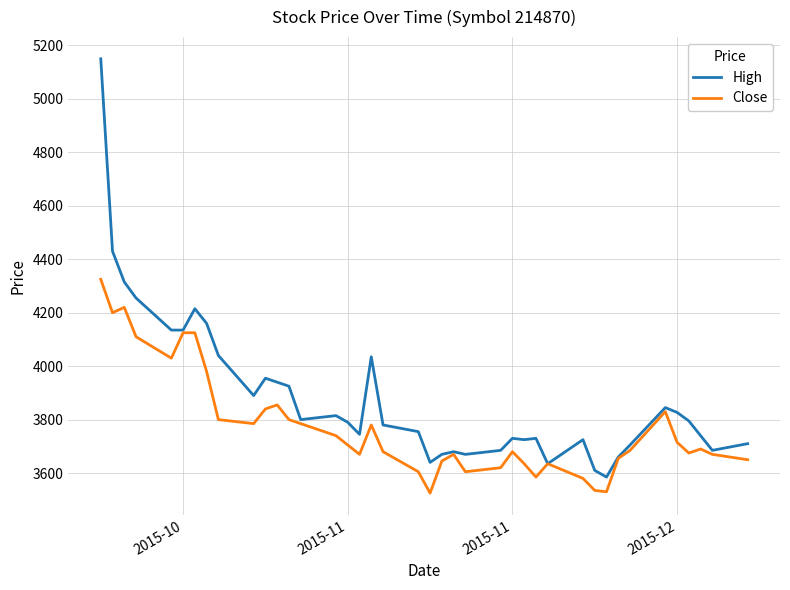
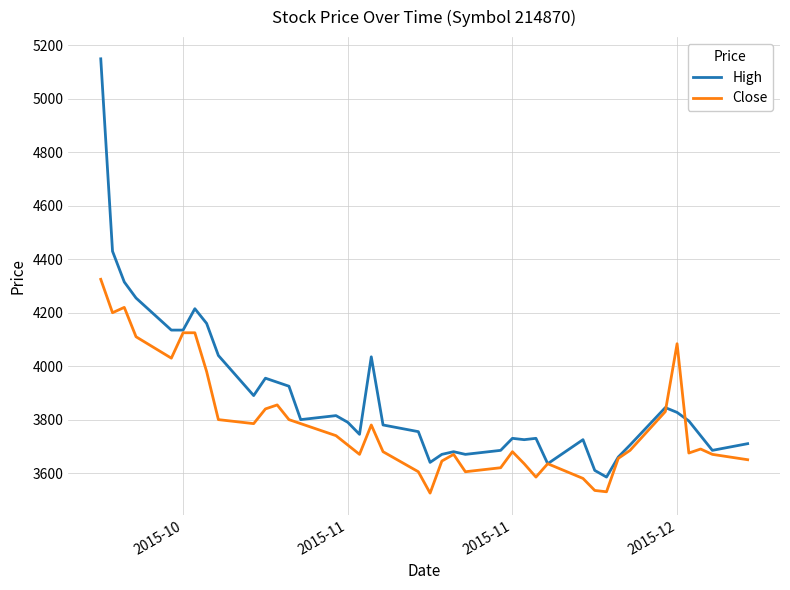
Close, 2015-12: 3720 -> 4080
